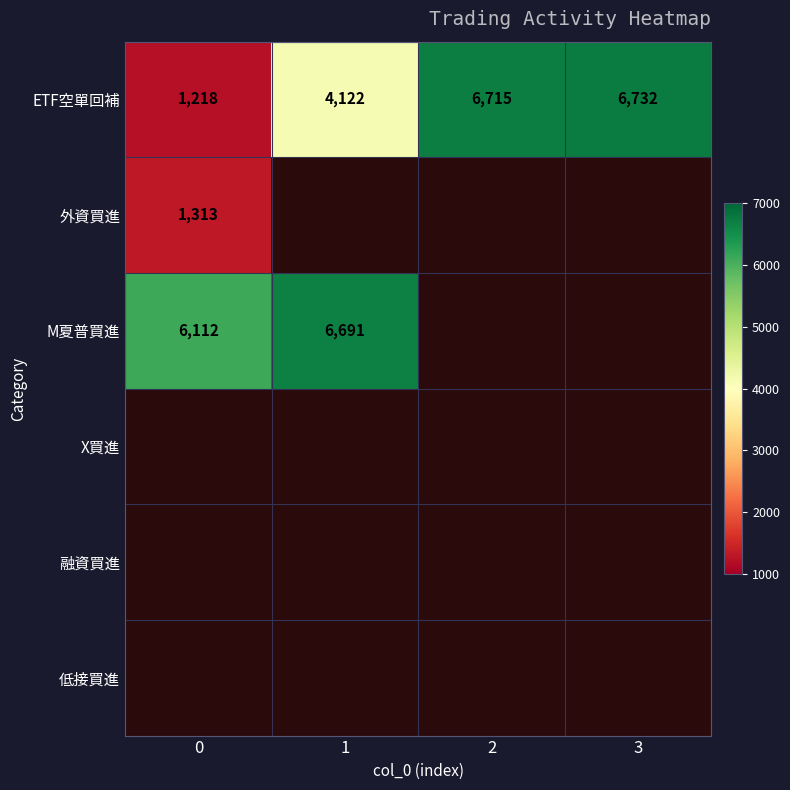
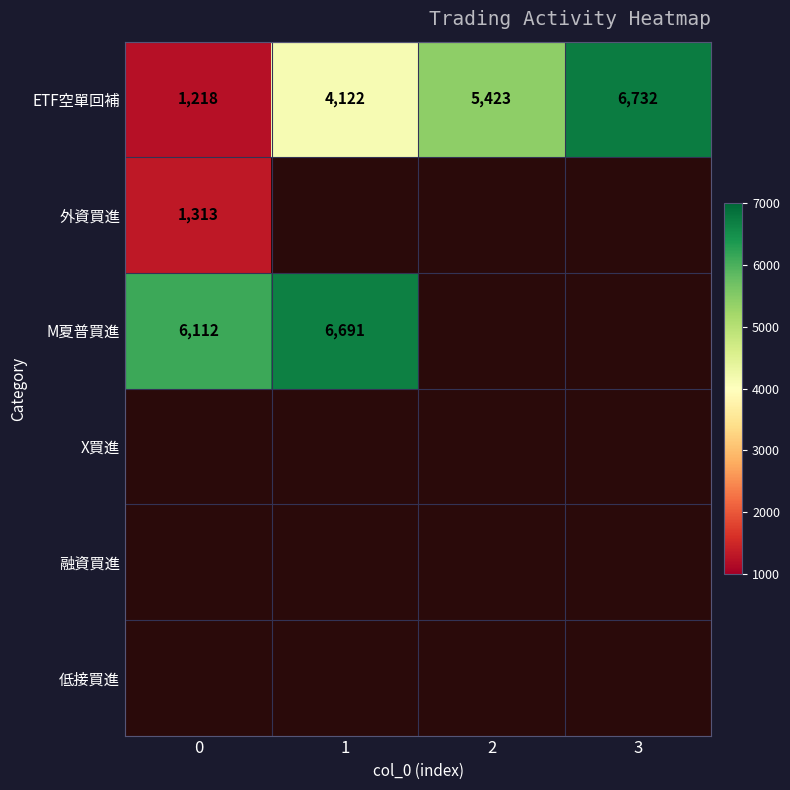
ETF空單回補, 2: 6,715 -> 5,423
